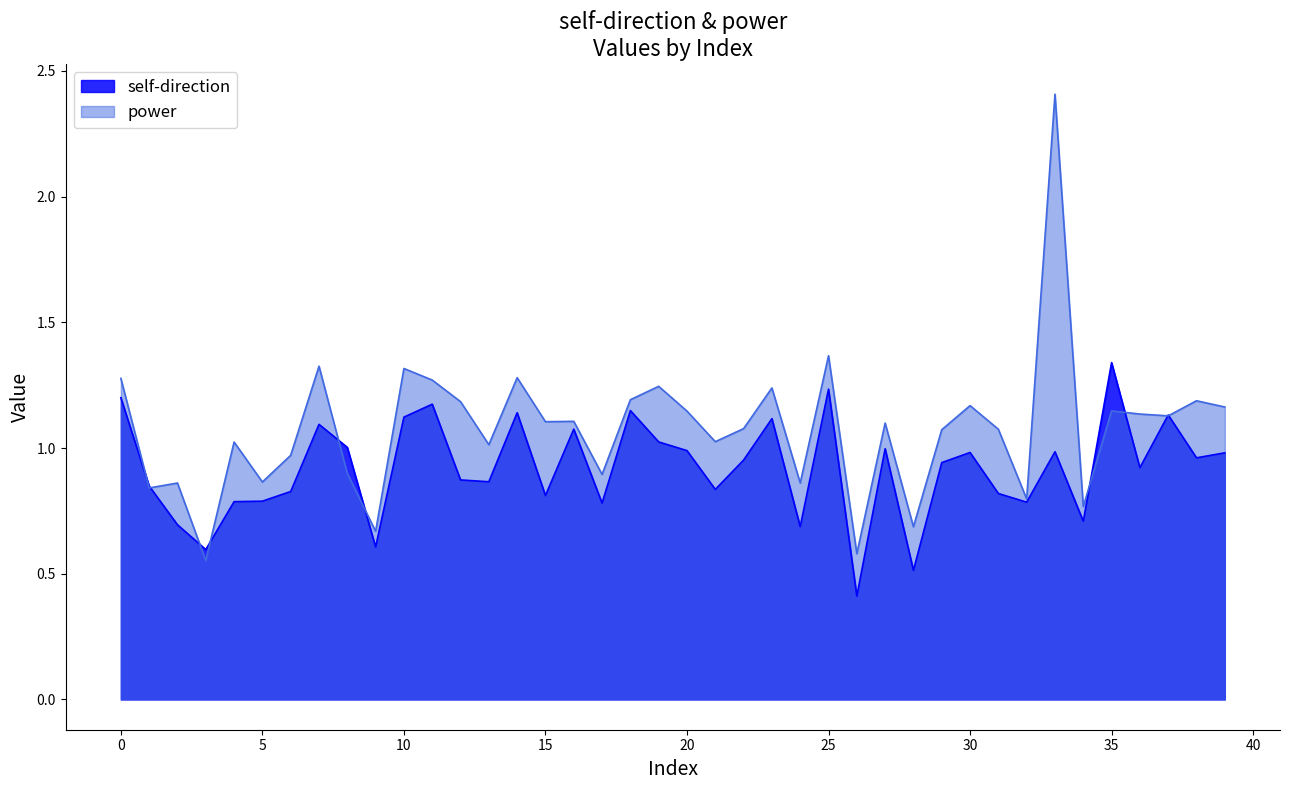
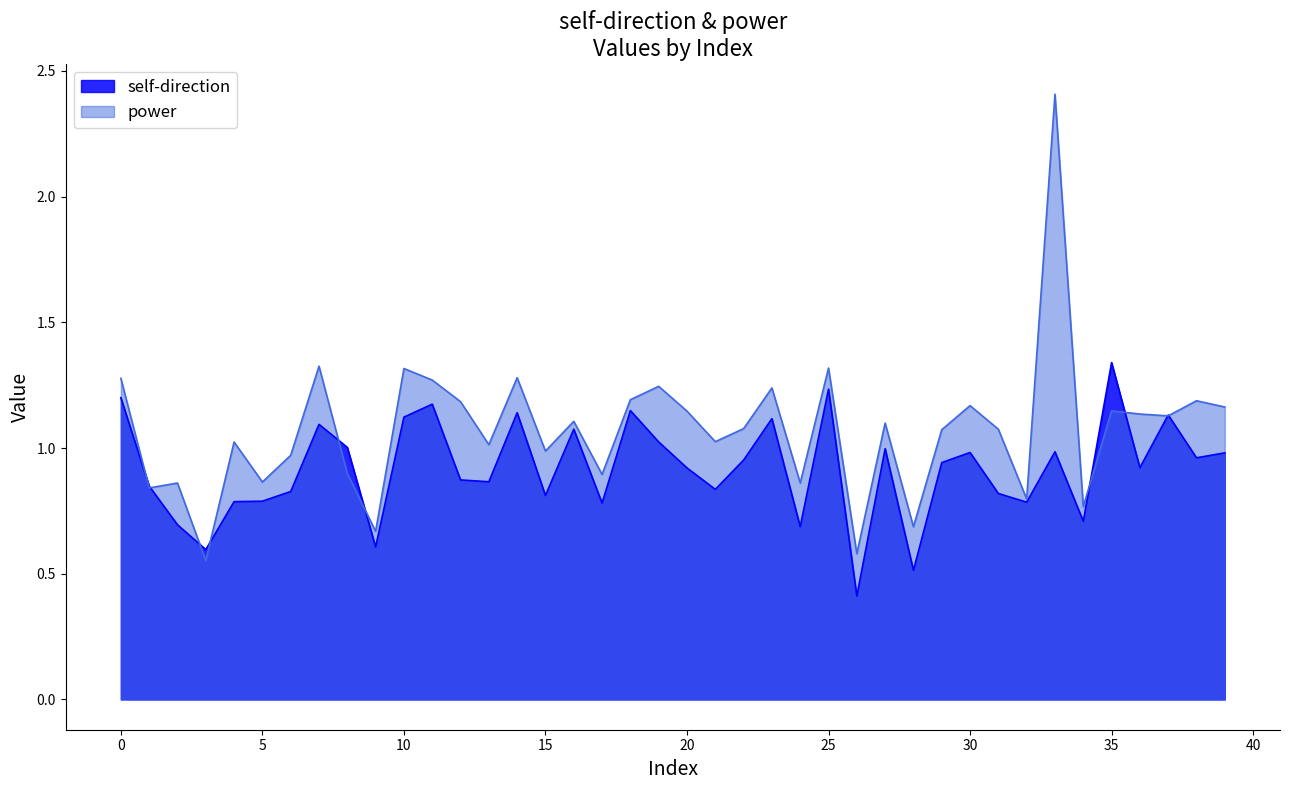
power, 15: 1.10 -> 0.99
self-direction, 20: 0.99 -> 0.92
power, 25: 1.37 -> 1.32
